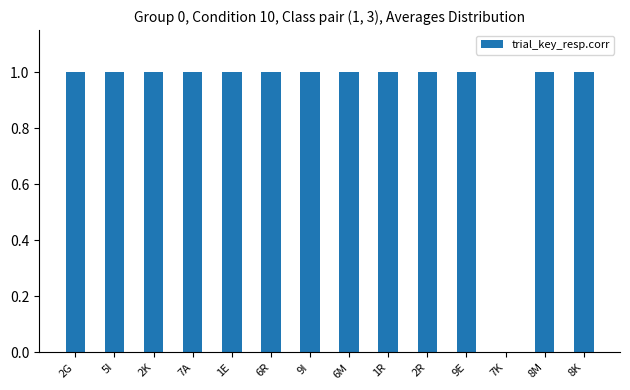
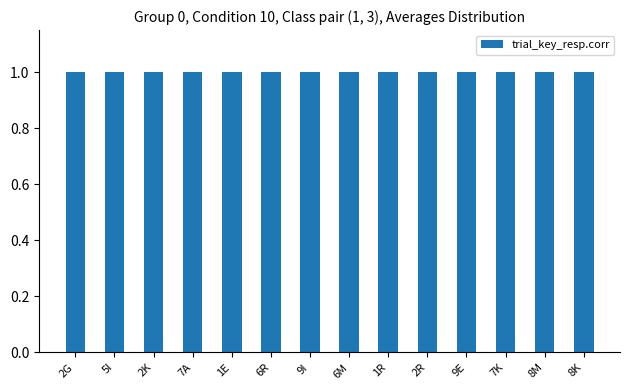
7K: 0 -> 1
